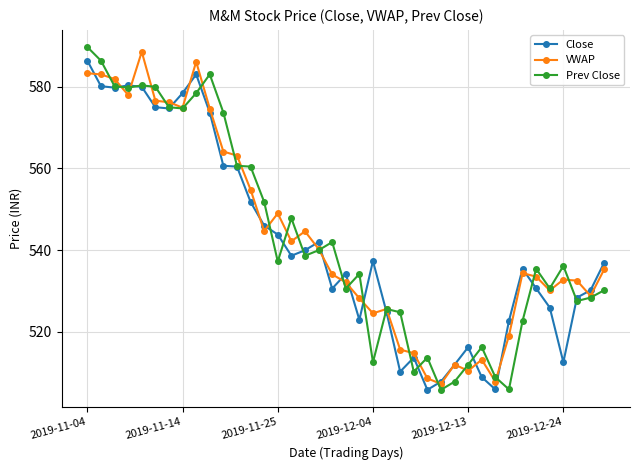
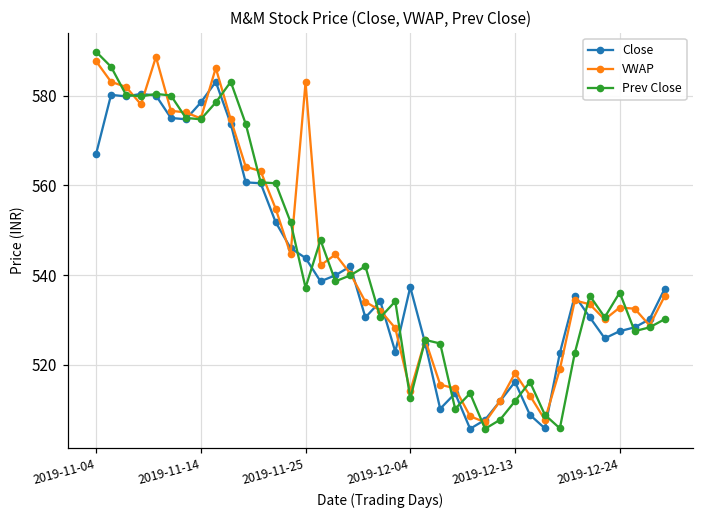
Close, 2019-11-04: 586 -> 567
VWAP, 2019-11-04: 583 -> 588
VWAP, 2019-11-25: 549 -> 583
VWAP, 2019-12-04: 524 -> 514
VWAP, 2019-12-13: 510 -> 518
Close, 2019-12-24: 513 -> 528
